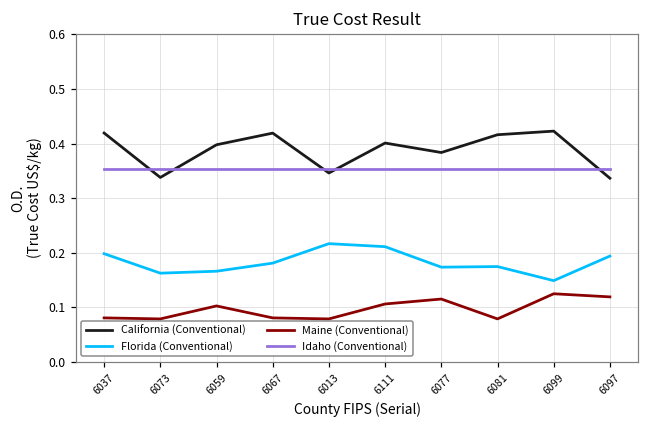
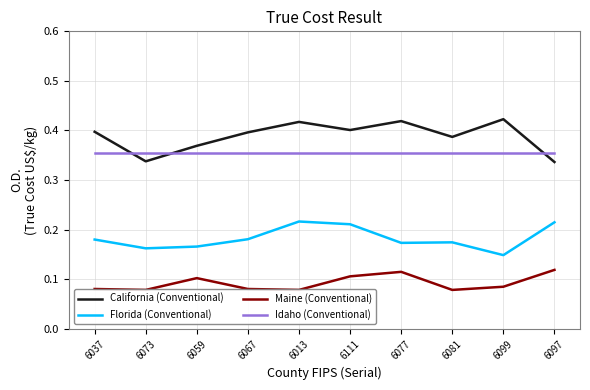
California (Conventional), 6037: 0.42 -> 0.40
Florida (Conventional), 6037: 0.20 -> 0.18
California (Conventional), 6059: 0.40 -> 0.37
California (Conventional), 6067: 0.42 -> 0.40
California (Conventional), 6013: 0.35 -> 0.42
California (Conventional), 6077: 0.38 -> 0.42
California (Conventional), 6081: 0.42 -> 0.39
Maine (Conventional), 6099: 0.12 -> 0.08
Florida (Conventional), 6097: 0.19 -> 0.21
